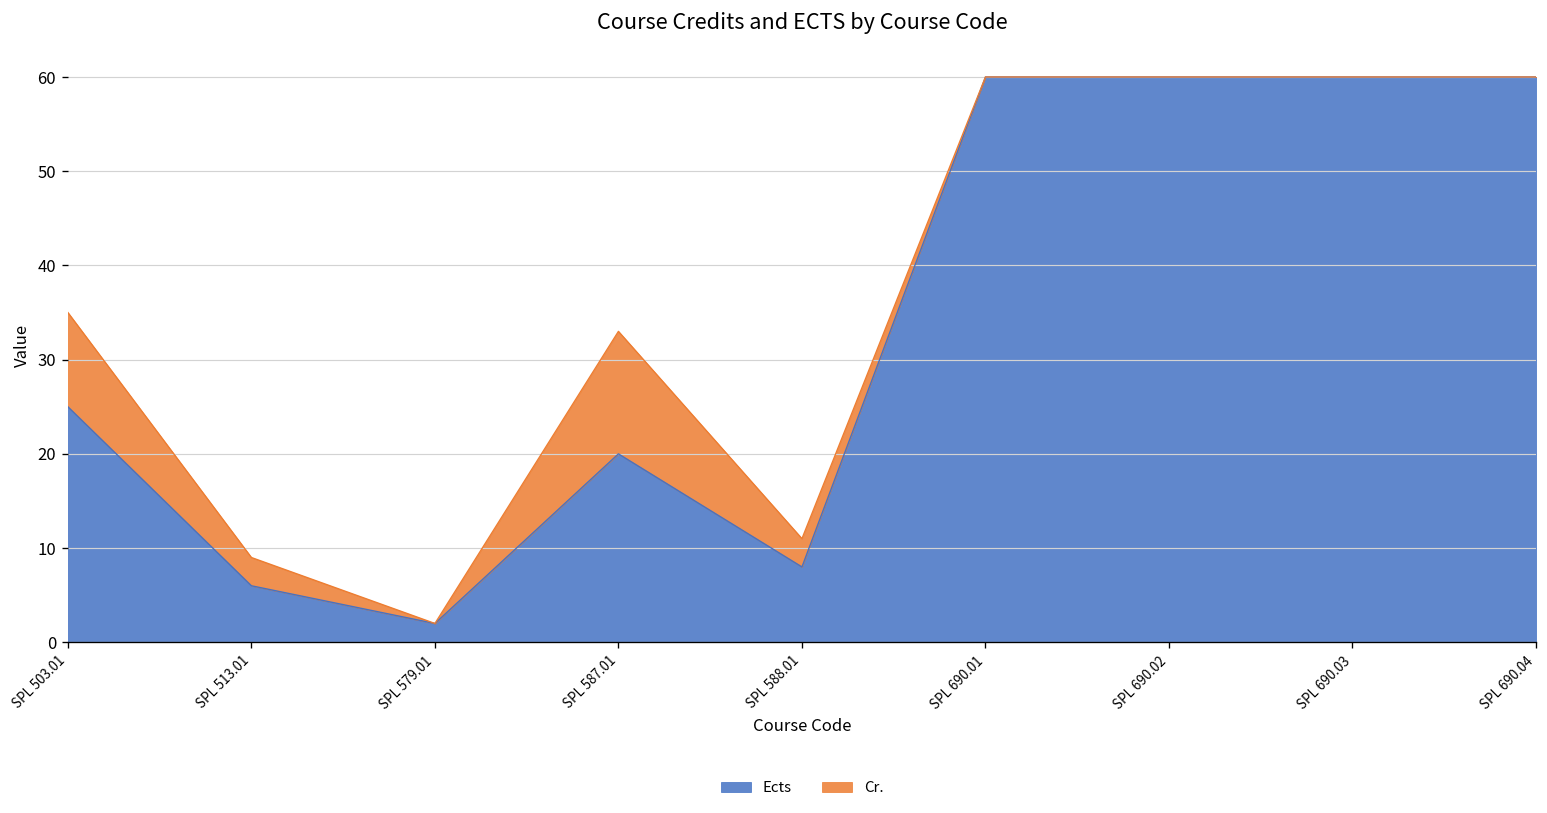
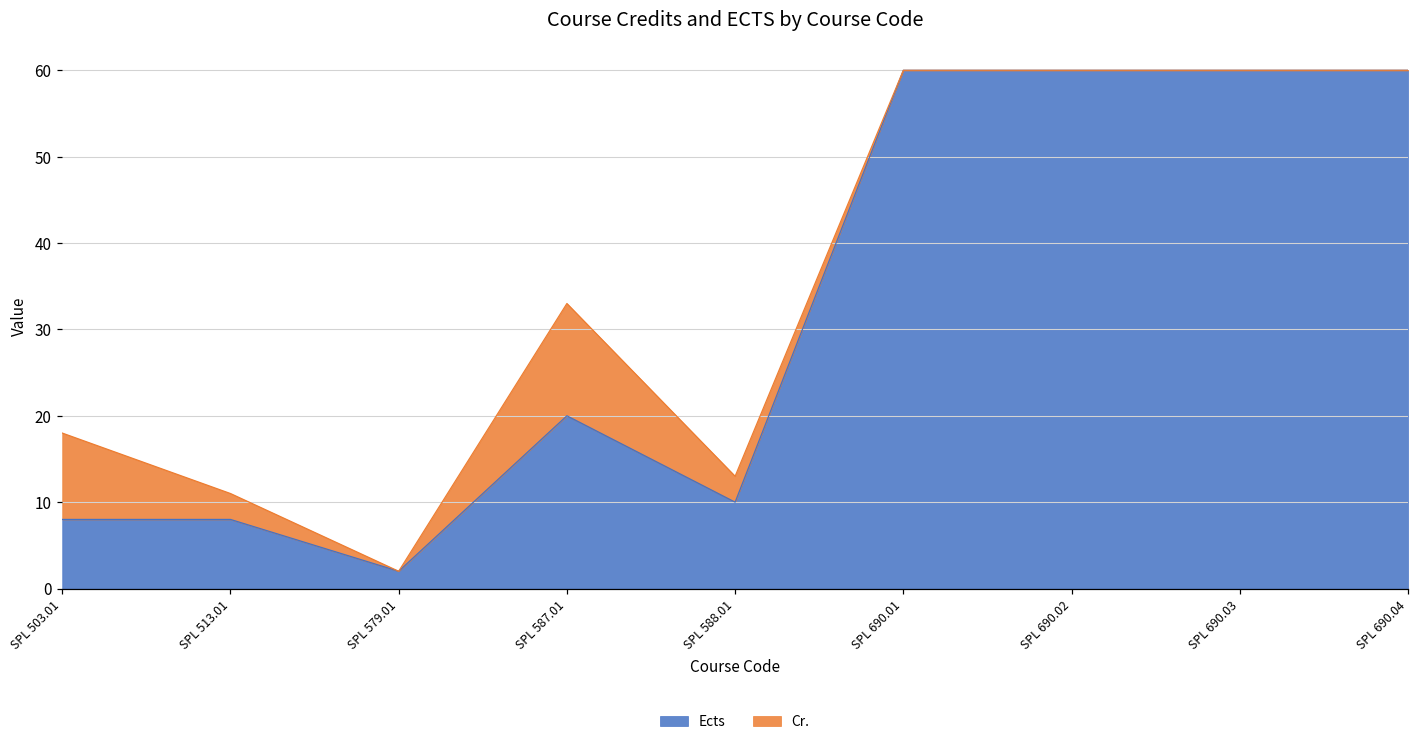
Ects, SPL 503.01: 25 -> 8
Ects, SPL 513.01: 6 -> 8
Ects, SPL 588.01: 8 -> 10
